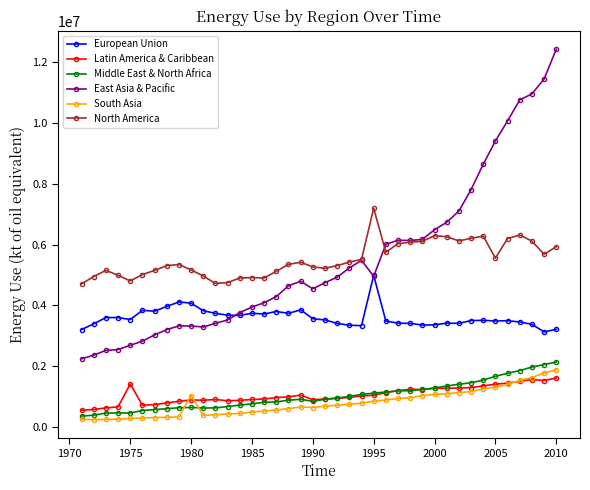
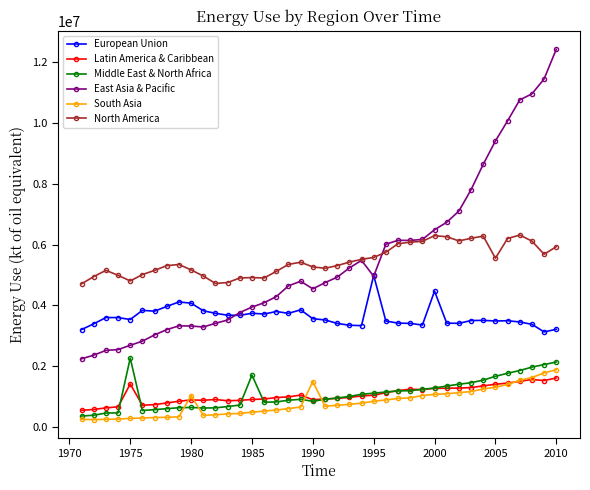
Middle East & North Africa, 1975: 500000 -> 2300000
Middle East & North Africa, 1985: 800000 -> 1700000
South Asia, 1990: 600000 -> 1500000
North America, 1995: 7200000 -> 5600000
European Union, 2000: 3400000 -> 4500000
